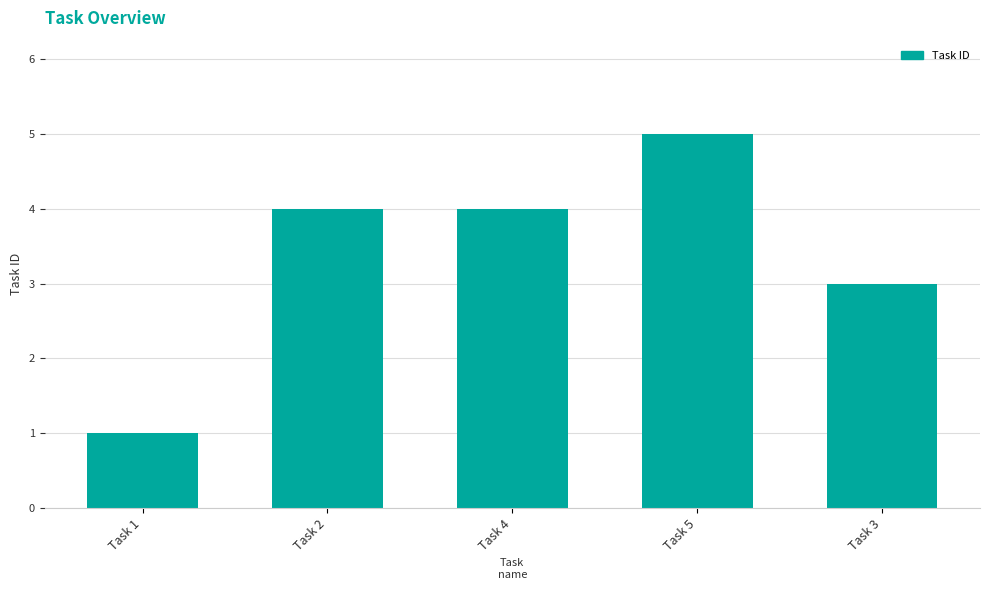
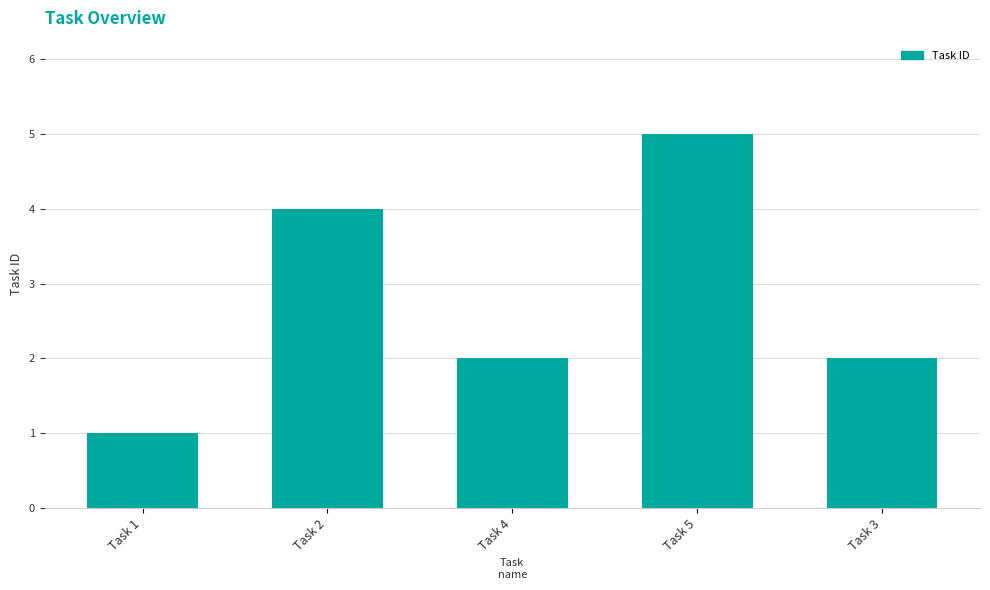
Task 4: 4 -> 2
Task 3: 3 -> 2
